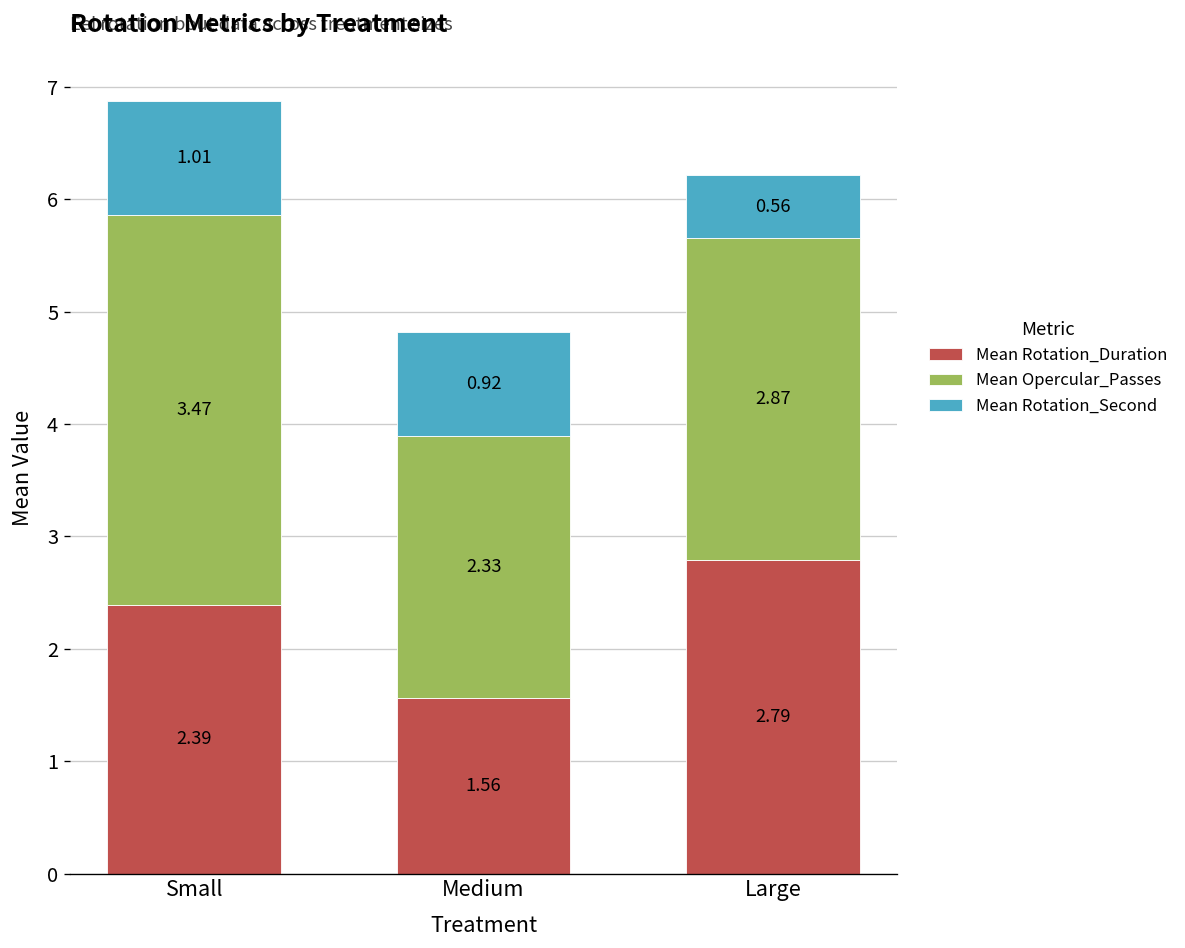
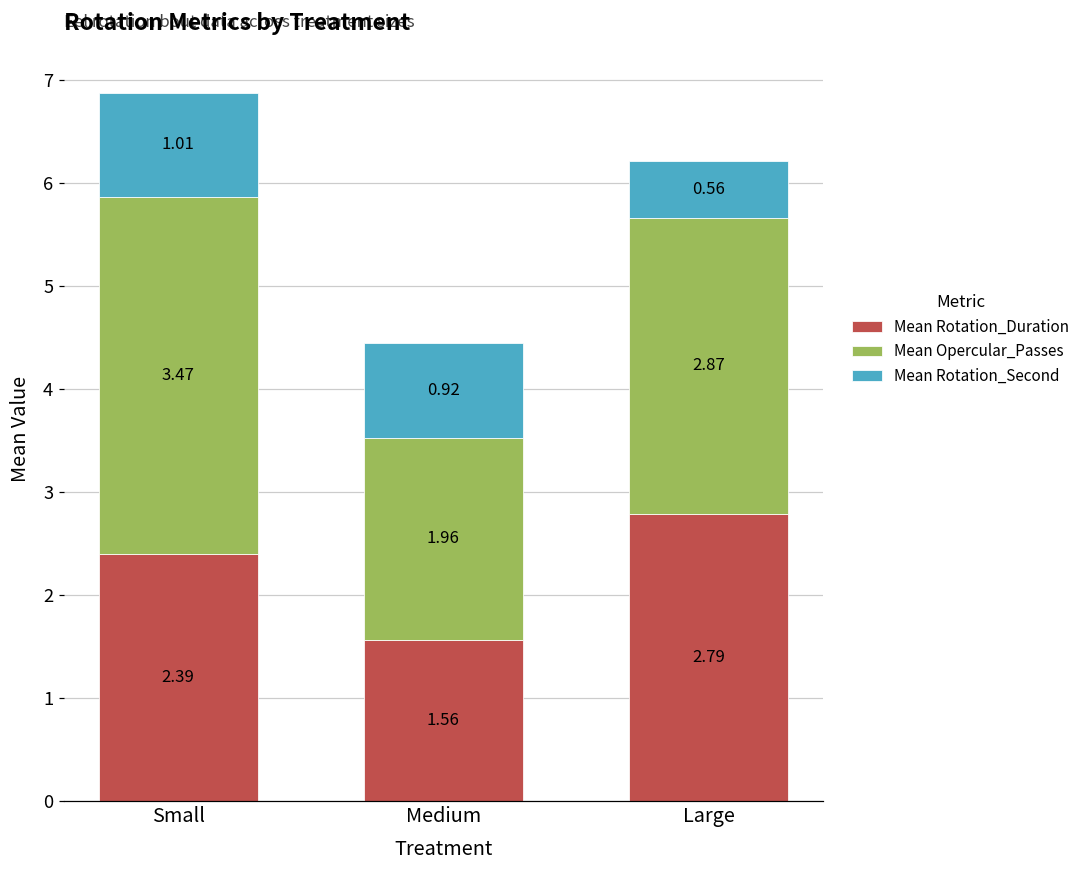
Mean Opercular_Passes, Medium: 2.33 -> 1.96
